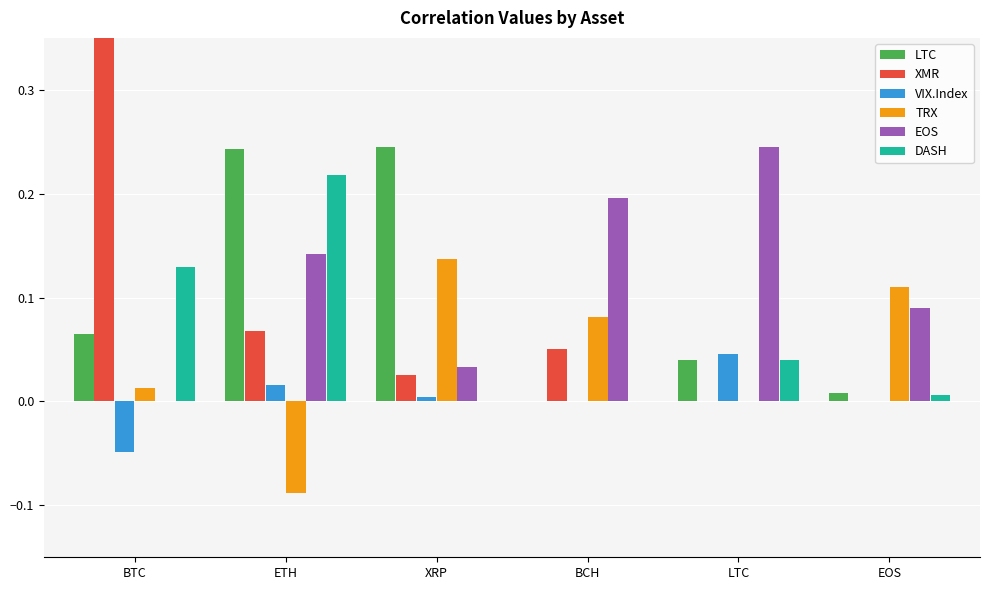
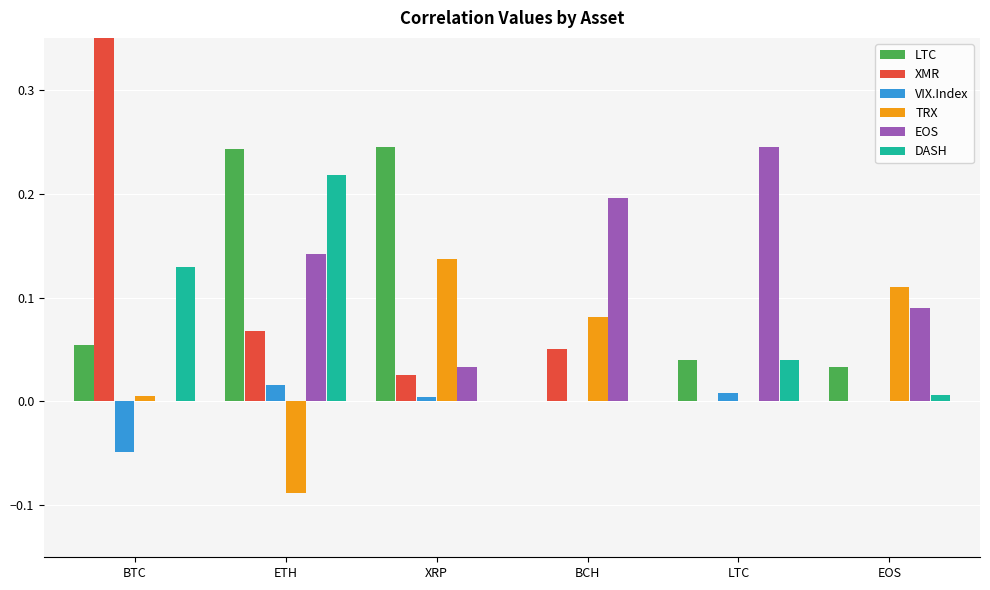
LTC, BTC: 0.065 -> 0.055
TRX, BTC: 0.013 -> 0.005
VIX.Index, LTC: 0.046 -> 0.008
LTC, EOS: 0.008 -> 0.033
